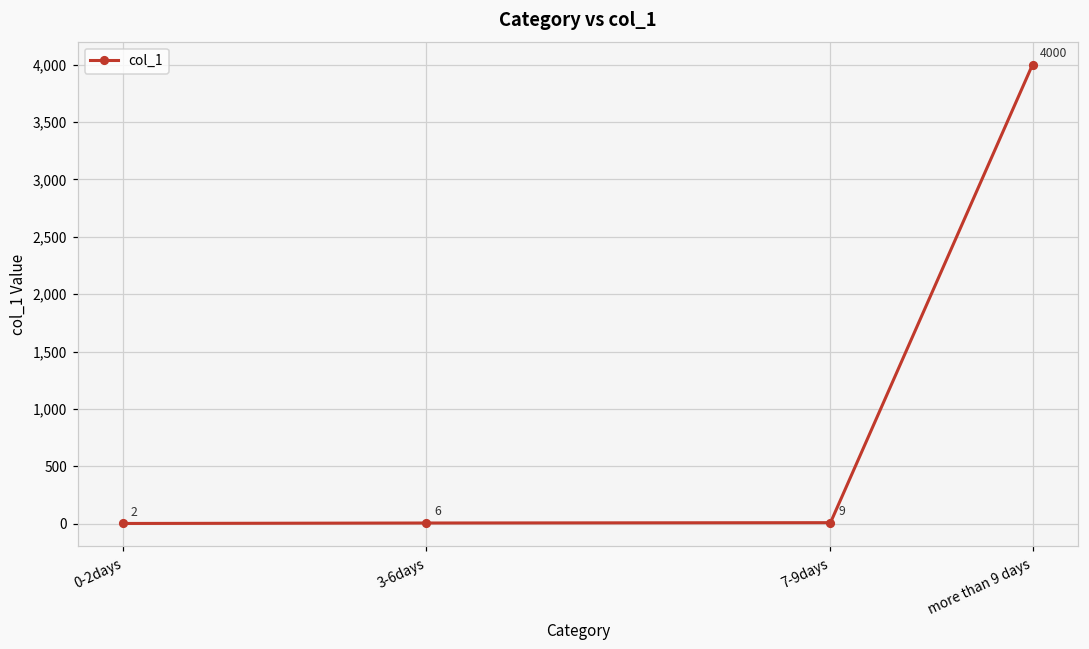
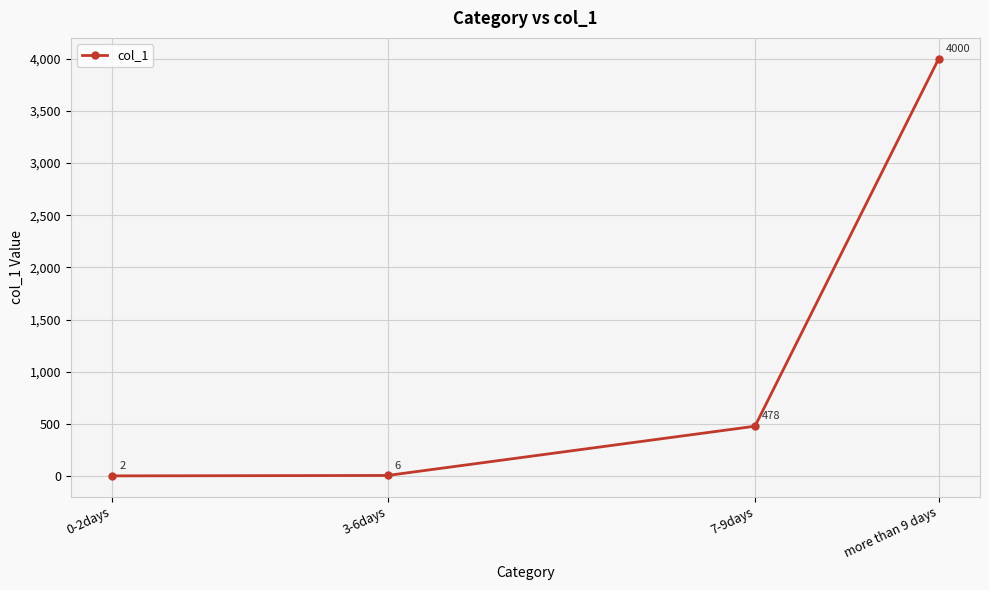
7-9days: 9 -> 478
